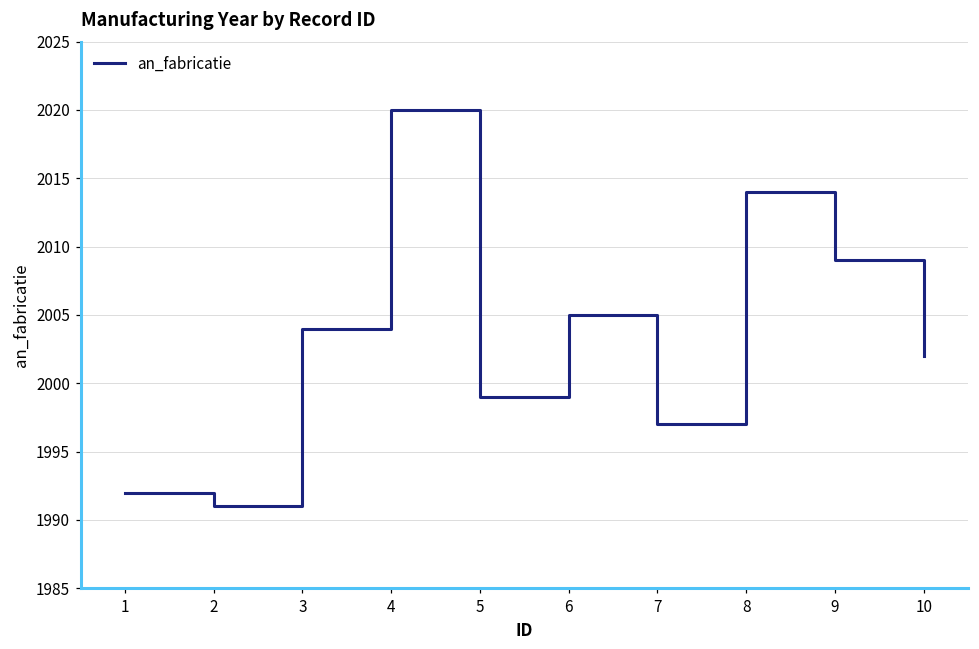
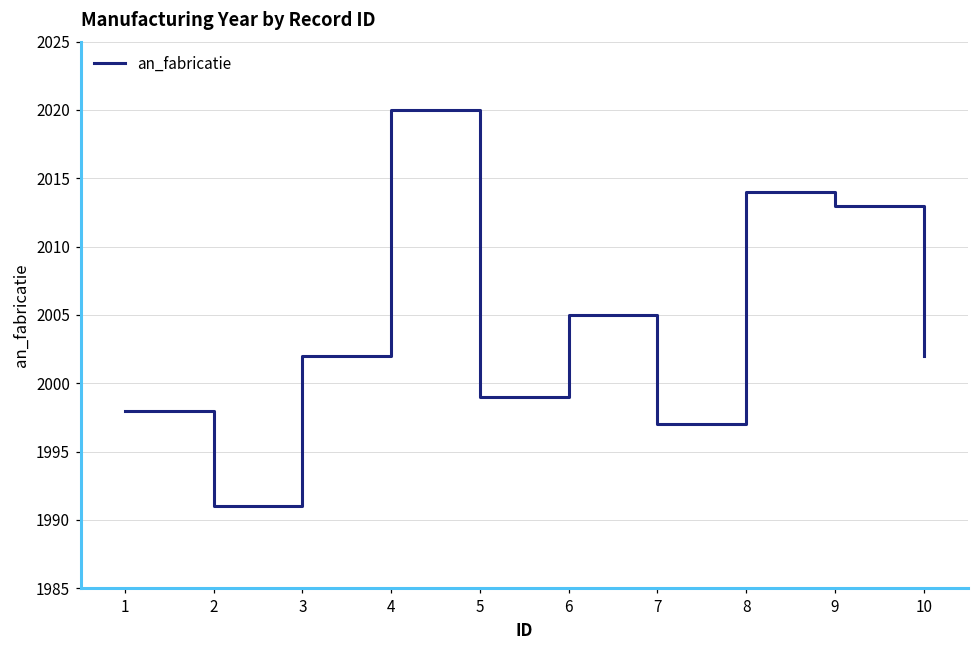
1: 1992 -> 1998
3: 2004 -> 2002
9: 2009 -> 2013
